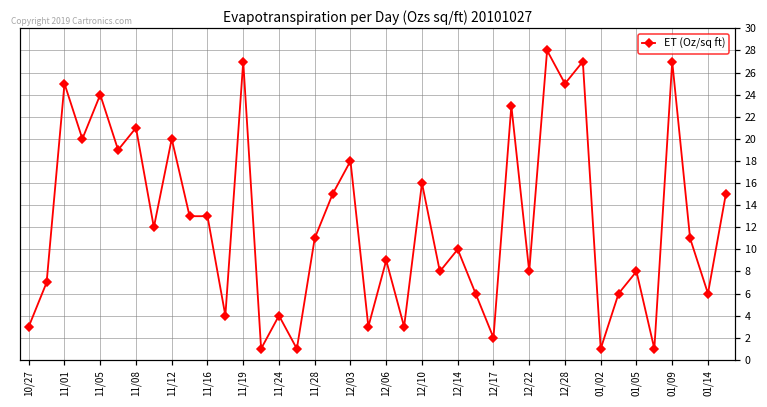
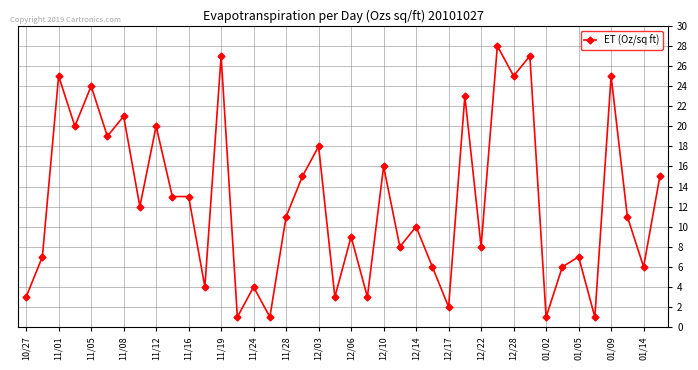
01/05: 8 -> 7
01/09: 27 -> 25
